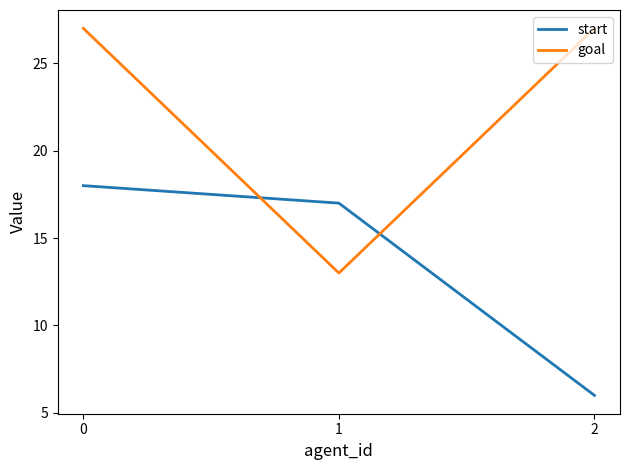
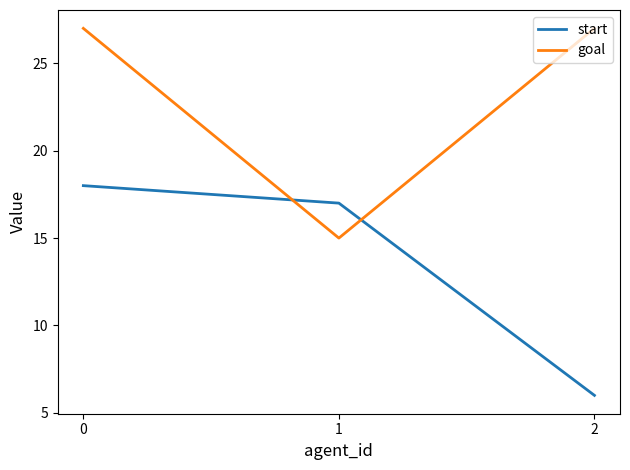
goal, 1: 13 -> 15
